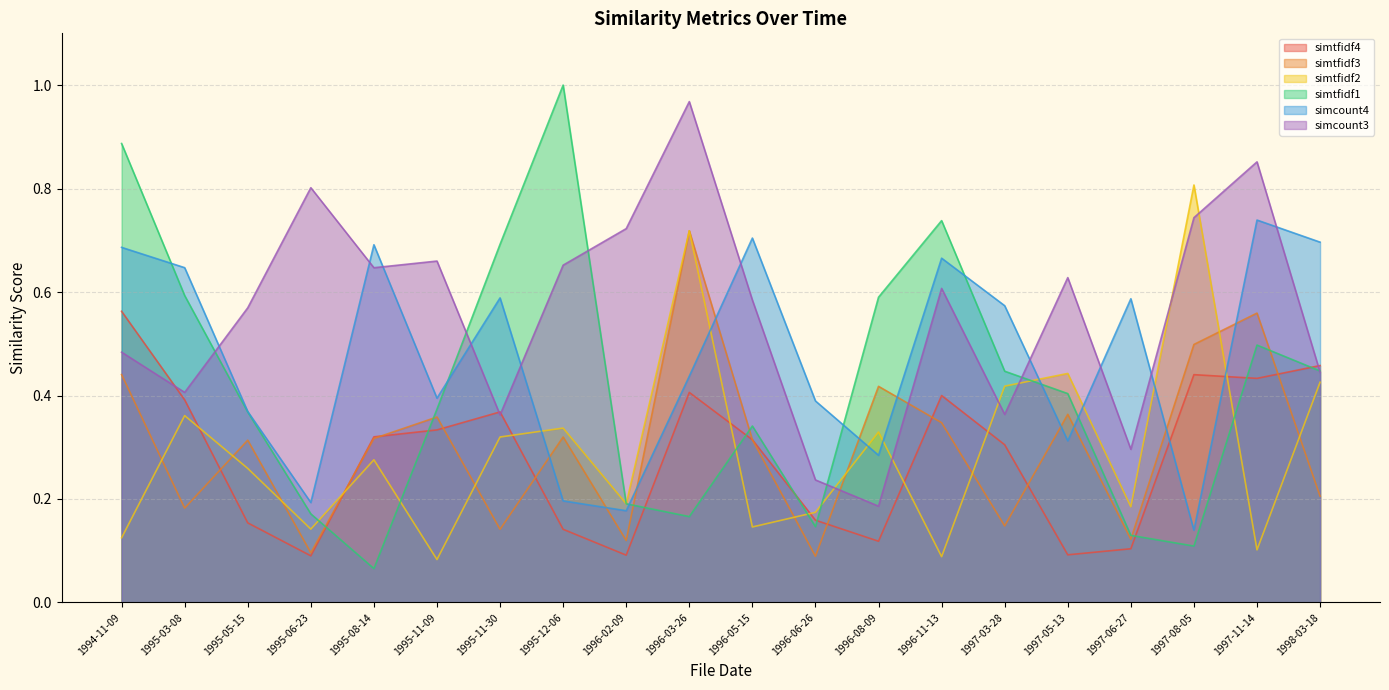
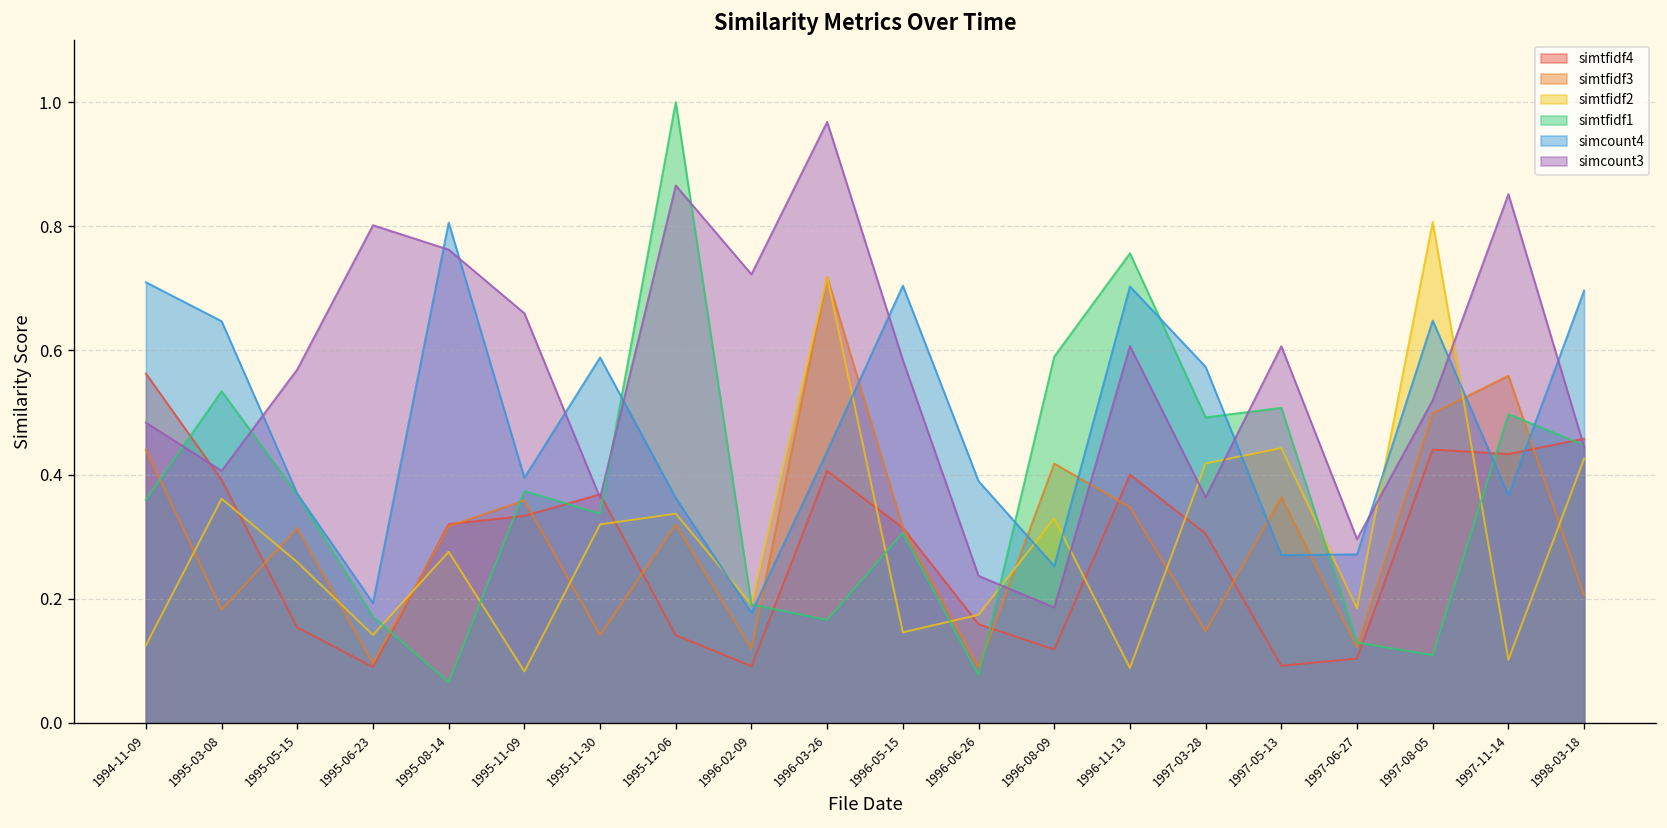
simtfidf1, 1994-11-09: 0.89 -> 0.36
simcount4, 1994-11-09: 0.69 -> 0.71
simtfidf1, 1995-03-08: 0.59 -> 0.53
simcount4, 1995-08-14: 0.69 -> 0.81
simcount3, 1995-08-14: 0.65 -> 0.76
simtfidf1, 1995-11-30: 0.69 -> 0.34
simcount4, 1995-12-06: 0.20 -> 0.36
simcount3, 1995-12-06: 0.65 -> 0.87
simtfidf1, 1996-05-15: 0.34 -> 0.31
simtfidf1, 1996-06-26: 0.15 -> 0.08
simcount4, 1996-08-09: 0.28 -> 0.25
simtfidf1, 1996-11-13: 0.74 -> 0.76
simcount4, 1996-11-13: 0.67 -> 0.70
simtfidf1, 1997-03-28: 0.45 -> 0.49
simtfidf1, 1997-05-13: 0.40 -> 0.51
simcount4, 1997-05-13: 0.31 -> 0.27
simcount3, 1997-05-13: 0.63 -> 0.61
simcount4, 1997-06-27: 0.59 -> 0.27
simcount4, 1997-08-05: 0.14 -> 0.65
simcount3, 1997-08-05: 0.74 -> 0.52
simcount4, 1997-11-14: 0.74 -> 0.37
